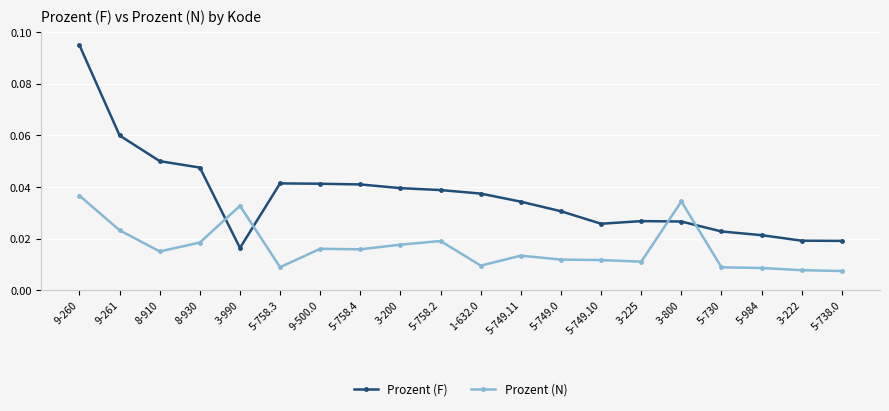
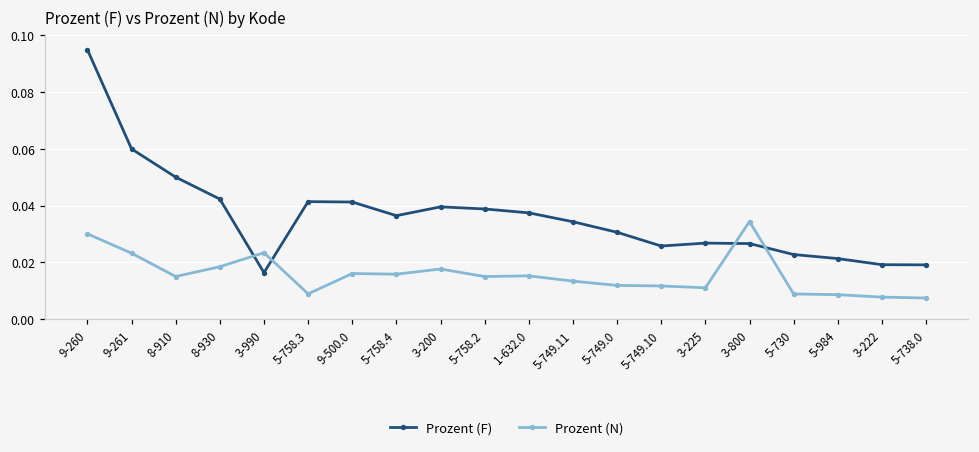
Prozent (N), 9-260: 0.037 -> 0.030
Prozent (F), 8-930: 0.048 -> 0.042
Prozent (N), 3-990: 0.033 -> 0.023
Prozent (F), 5-758.4: 0.041 -> 0.036
Prozent (N), 5-758.2: 0.019 -> 0.015
Prozent (N), 1-632.0: 0.009 -> 0.015
